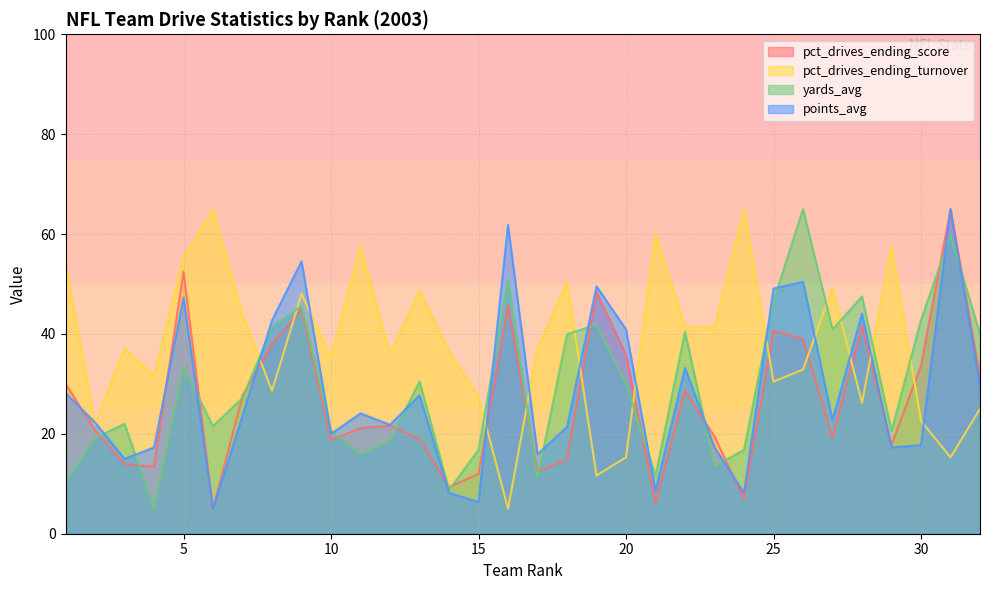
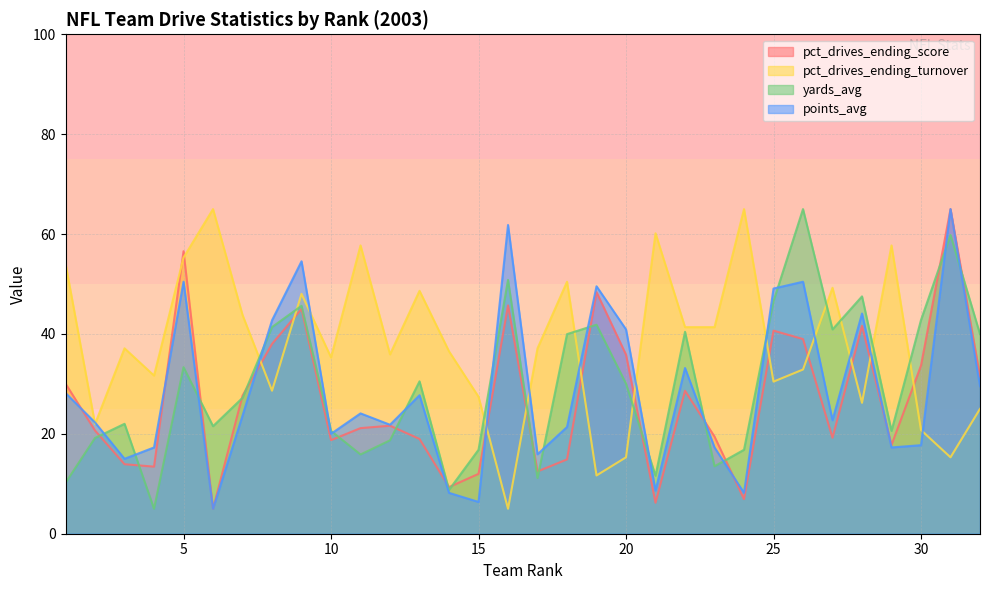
pct_drives_ending_score, 5: 52 -> 57
points_avg, 5: 47 -> 50
pct_drives_ending_turnover, 30: 23 -> 21
